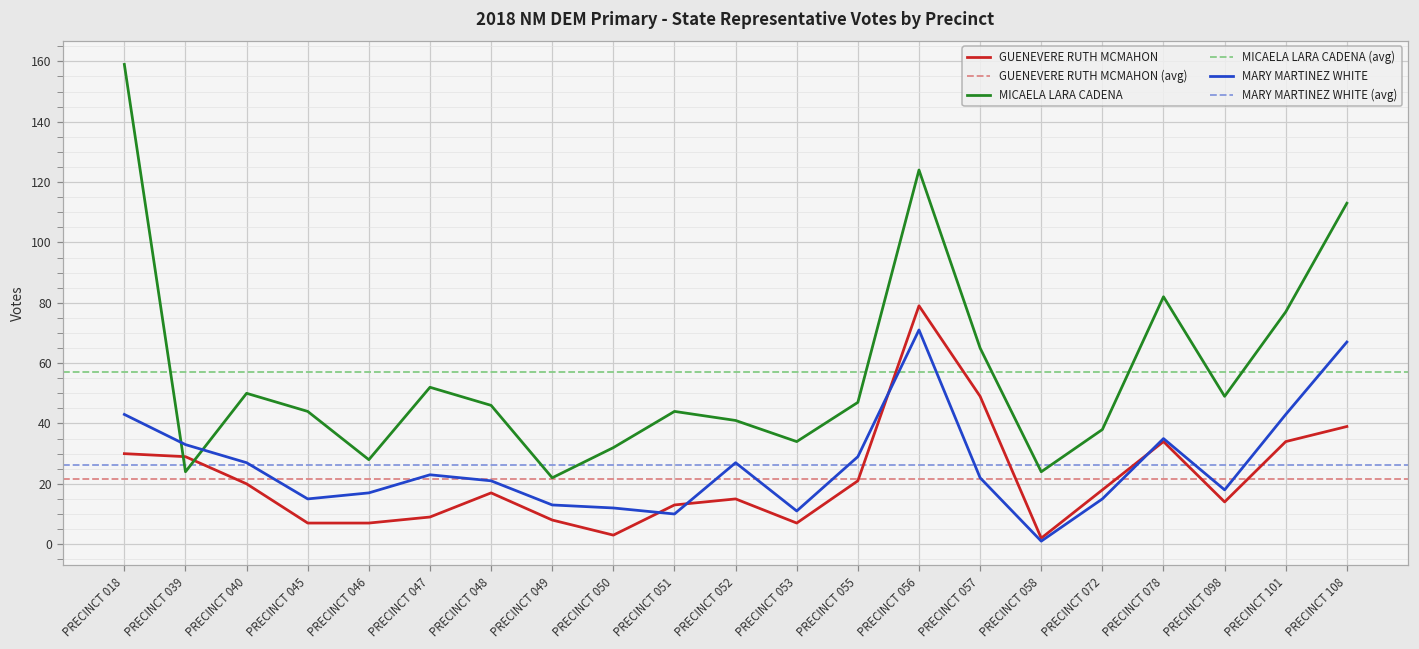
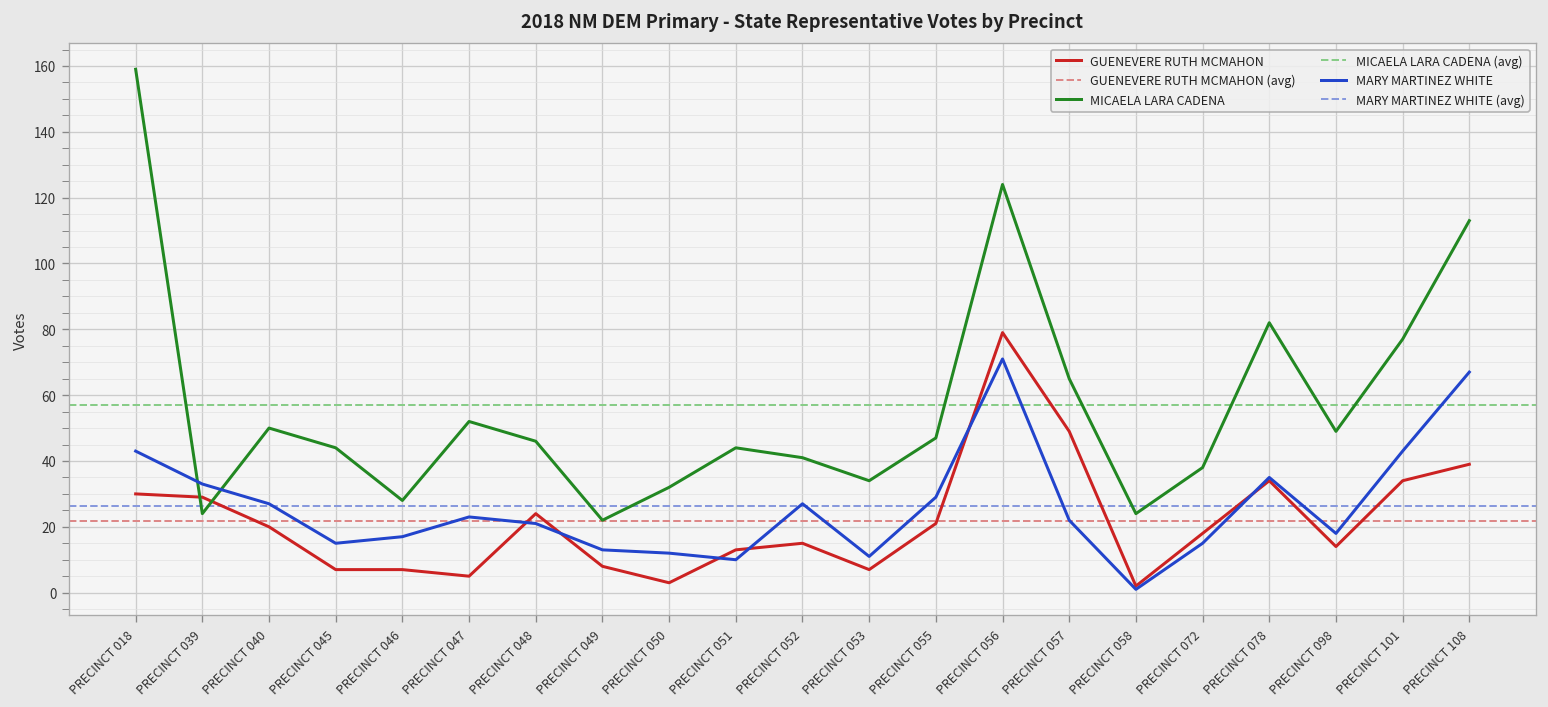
GUENEVERE RUTH MCMAHON, PRECINCT 047: 9 -> 5
GUENEVERE RUTH MCMAHON, PRECINCT 048: 17 -> 24
